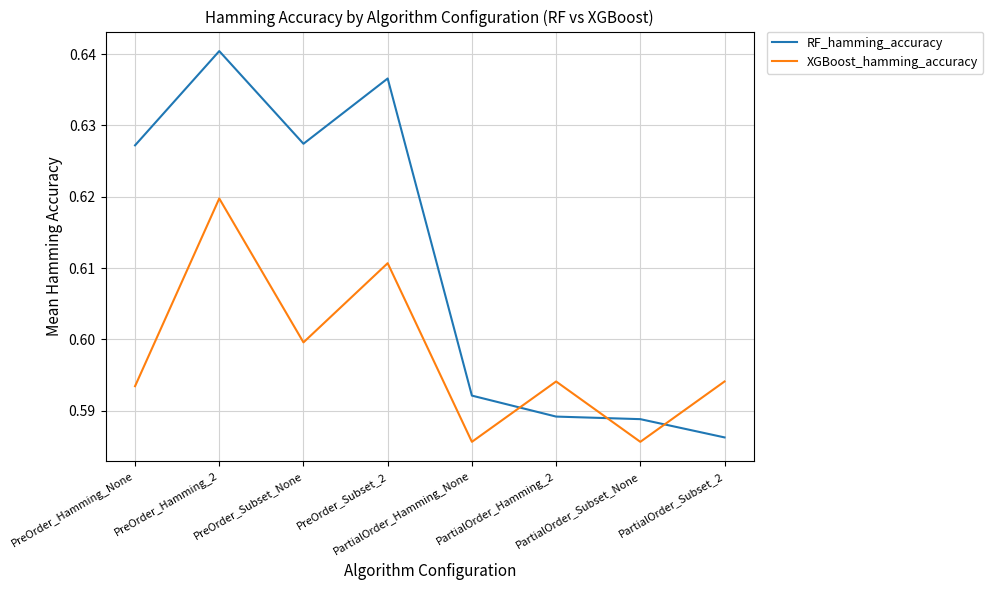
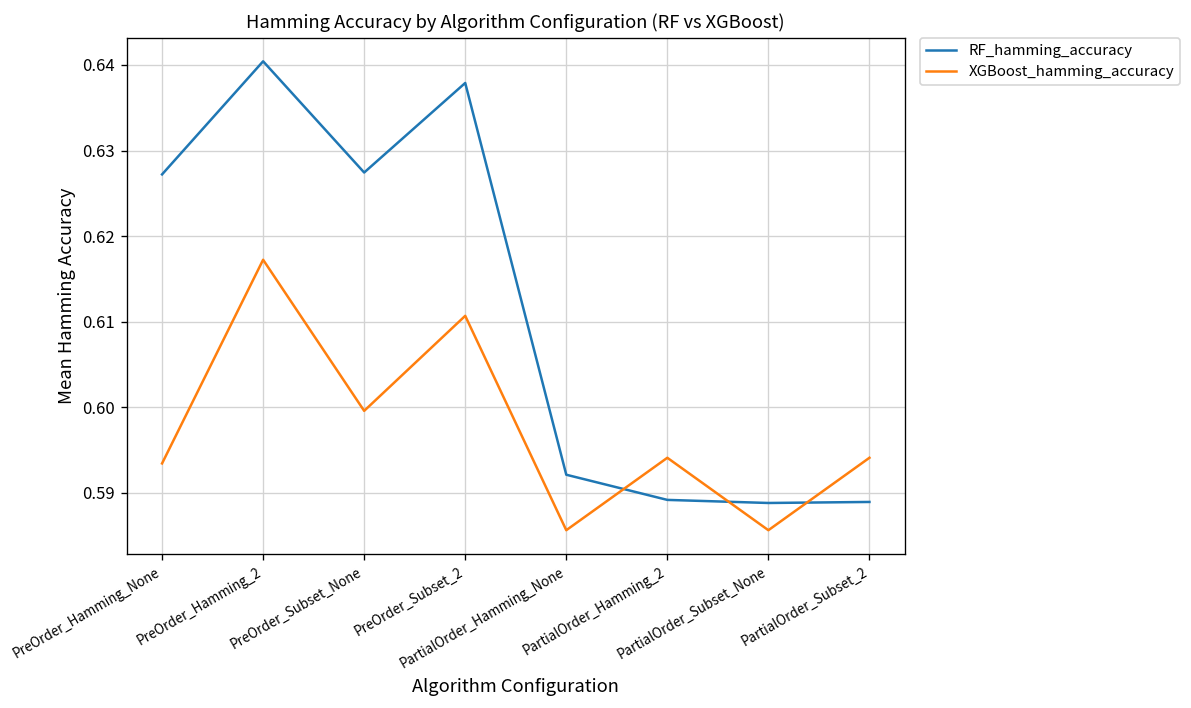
XGBoost_hamming_accuracy, PreOrder_Hamming_2: 0.620 -> 0.617
RF_hamming_accuracy, PreOrder_Subset_2: 0.637 -> 0.638
RF_hamming_accuracy, PartialOrder_Subset_2: 0.586 -> 0.589
